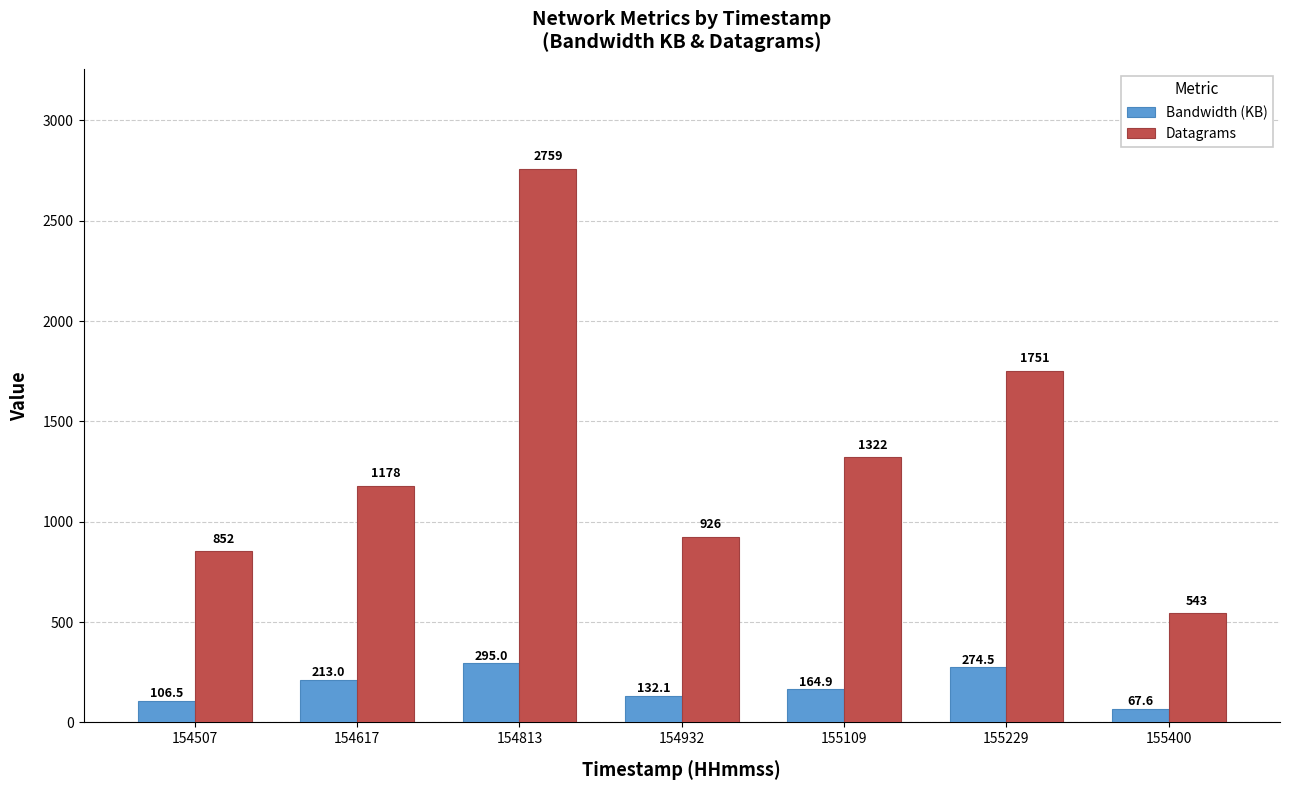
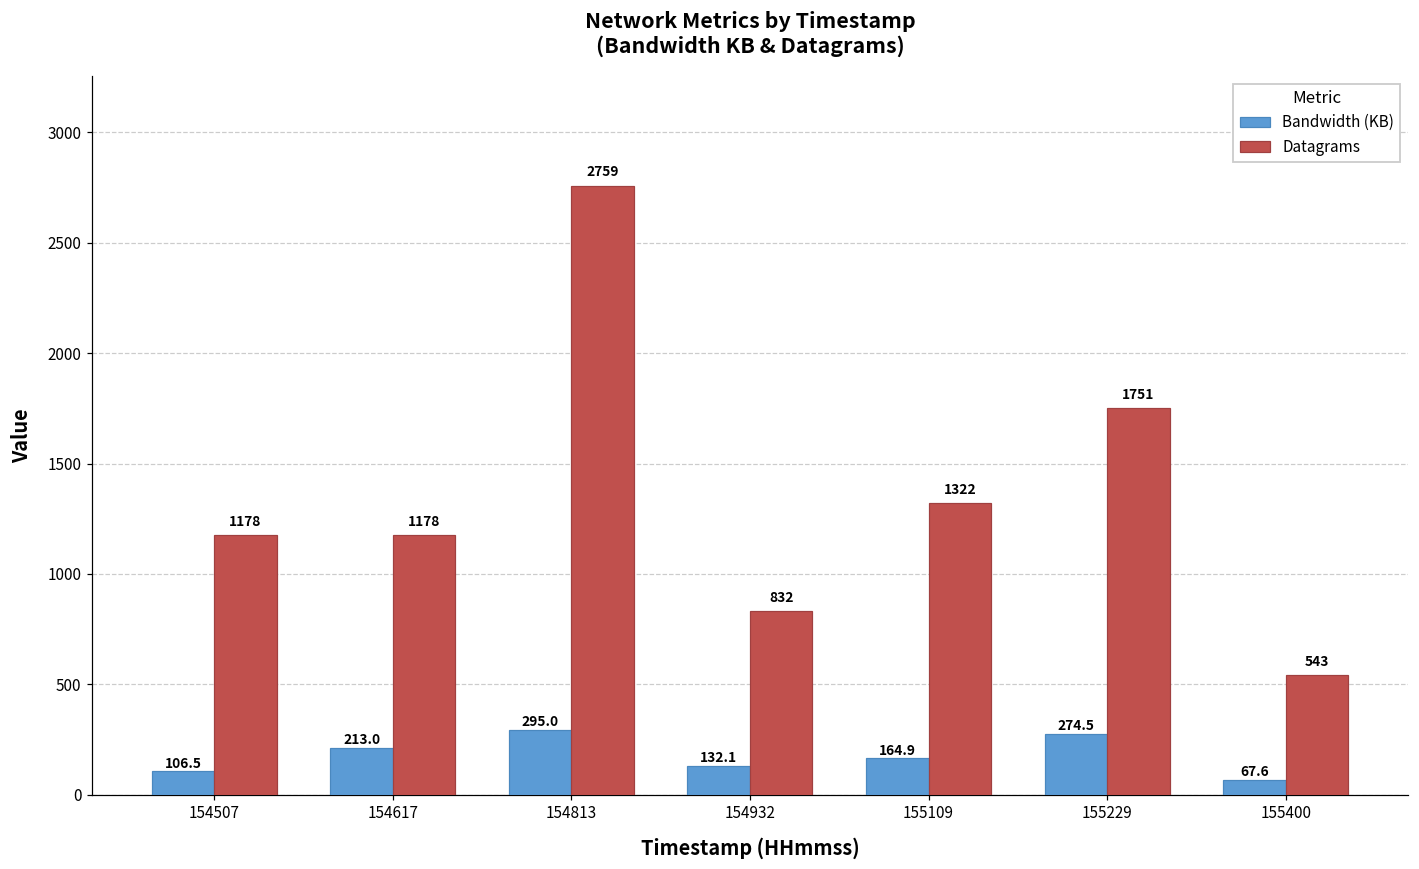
Datagrams, 154507: 852 -> 1178
Datagrams, 154932: 926 -> 832
